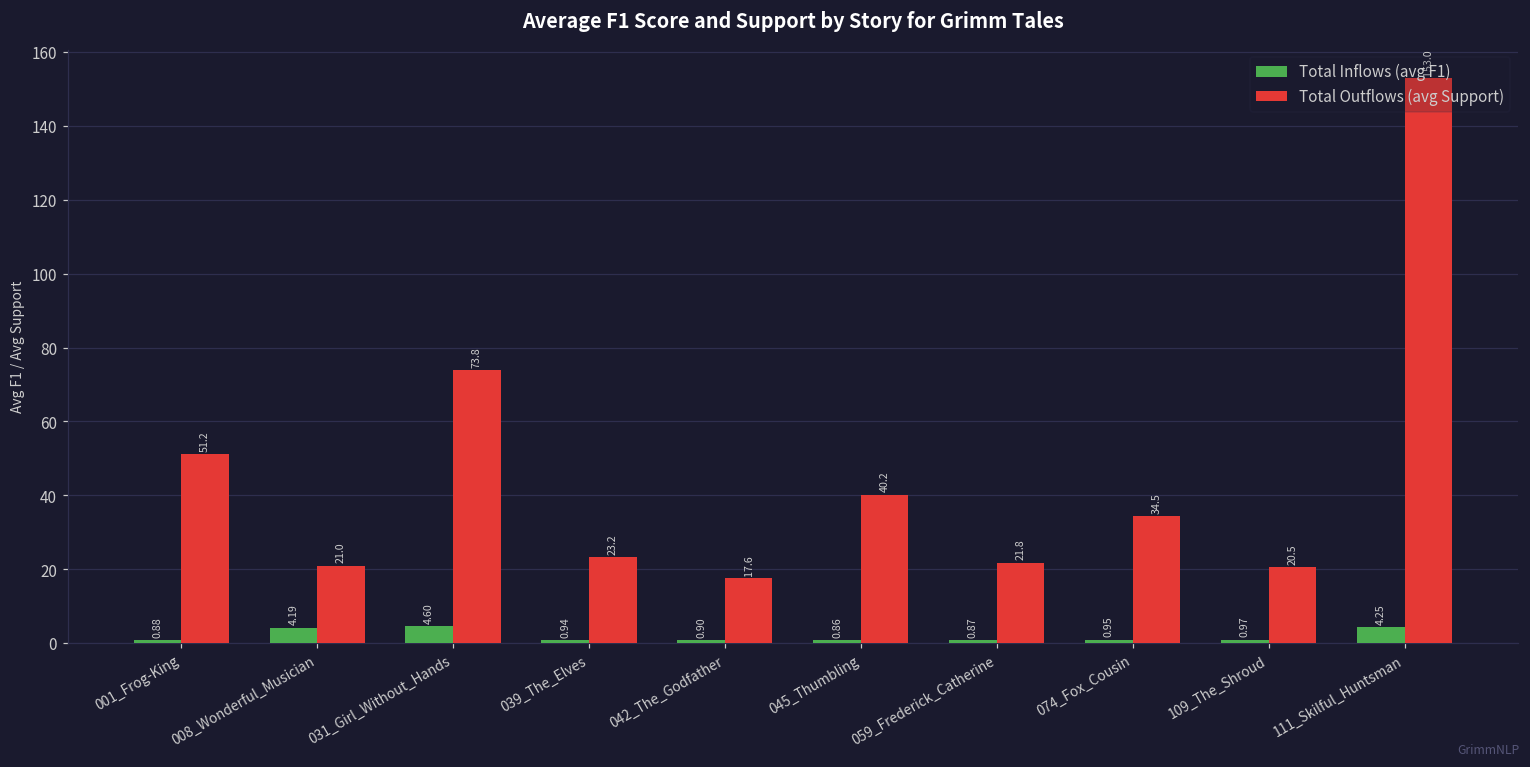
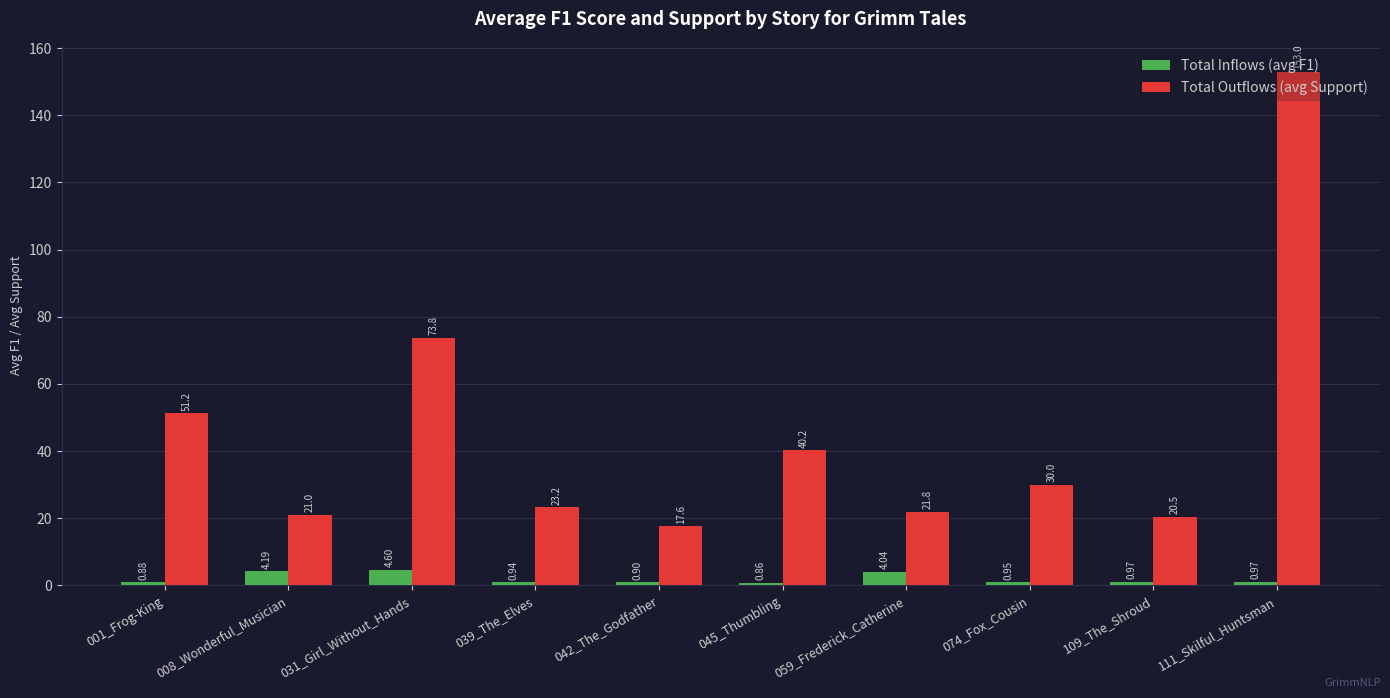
Total Inflows (avg F1), 059_Frederick_Catherine: 0.87 -> 4.04
Total Outflows (avg Support), 074_Fox_Cousin: 34.5 -> 30.0
Total Inflows (avg F1), 111_Skilful_Huntsman: 4.25 -> 0.97
